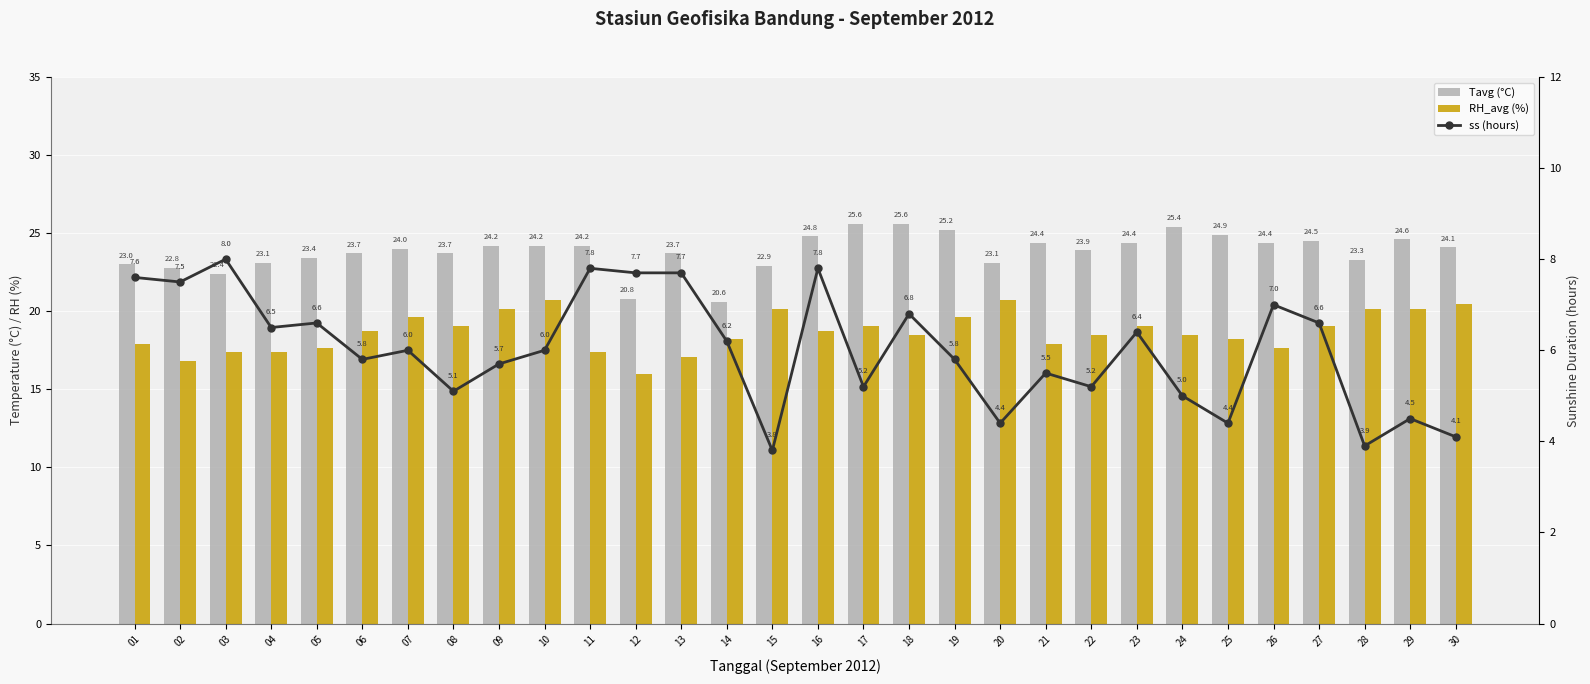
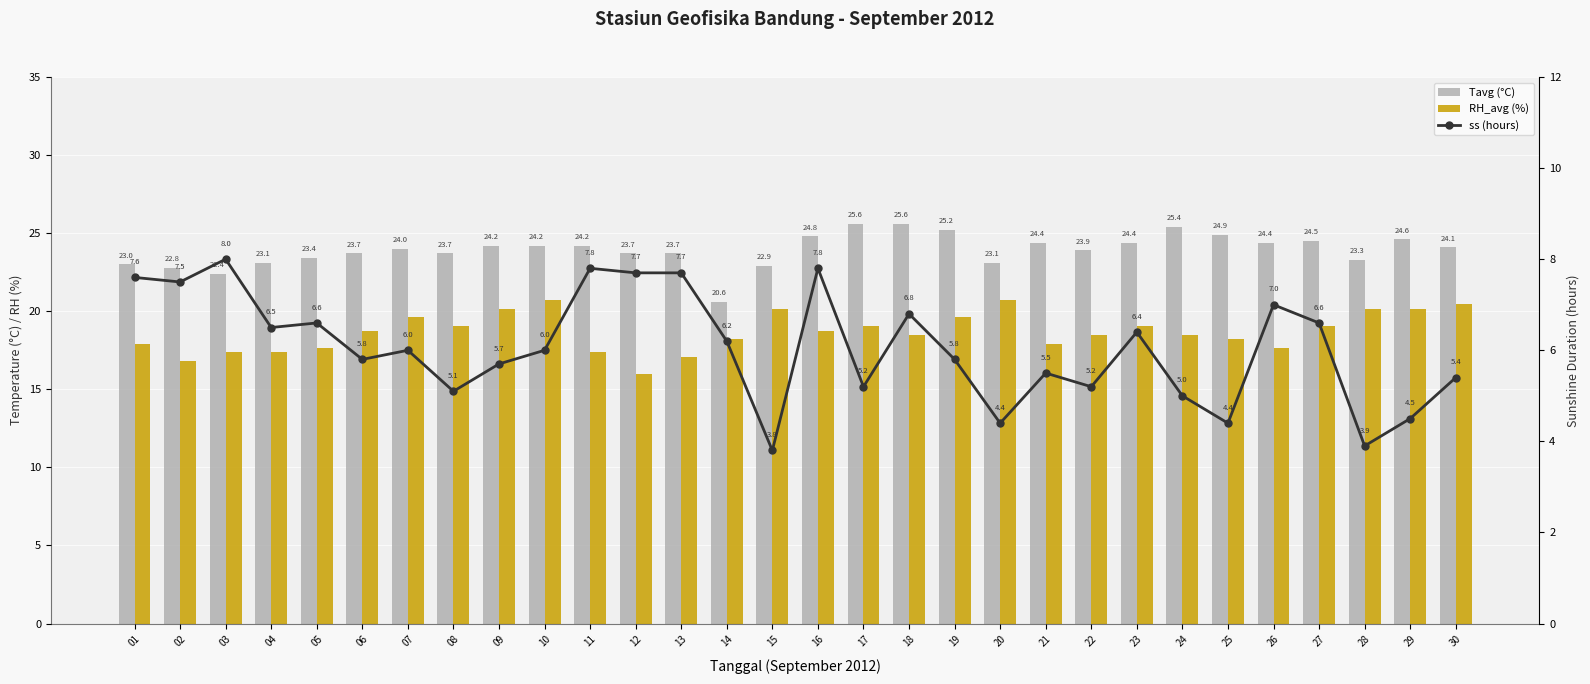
Tavg (°C), 12: 20.8 -> 23.7
ss (hours), 30: 4.1 -> 5.4
